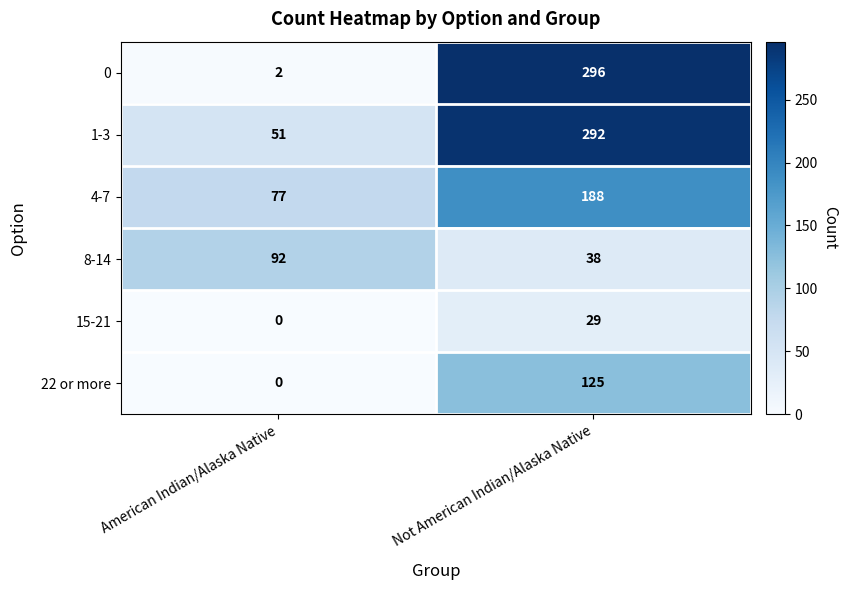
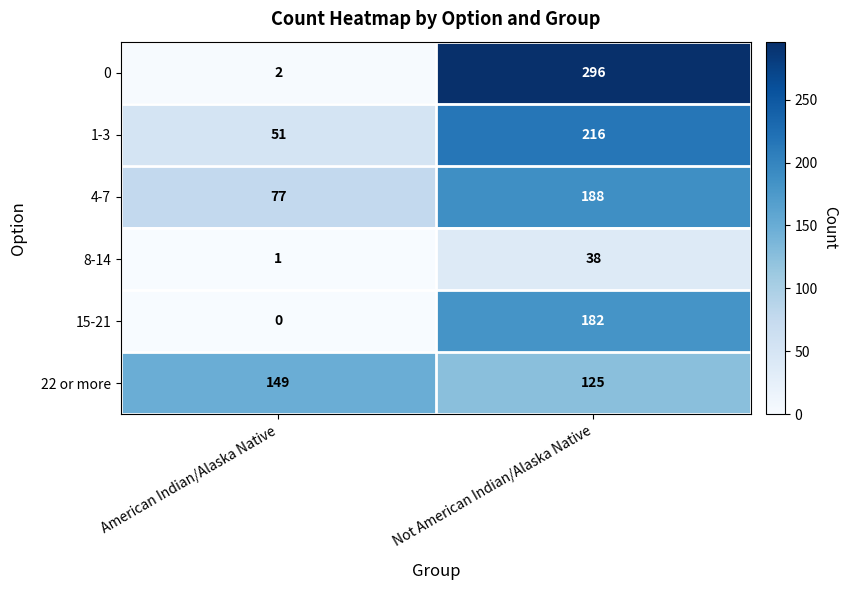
1-3, Not American Indian/Alaska Native: 292 -> 216
8-14, American Indian/Alaska Native: 92 -> 1
15-21, Not American Indian/Alaska Native: 29 -> 182
22 or more, American Indian/Alaska Native: 0 -> 149
